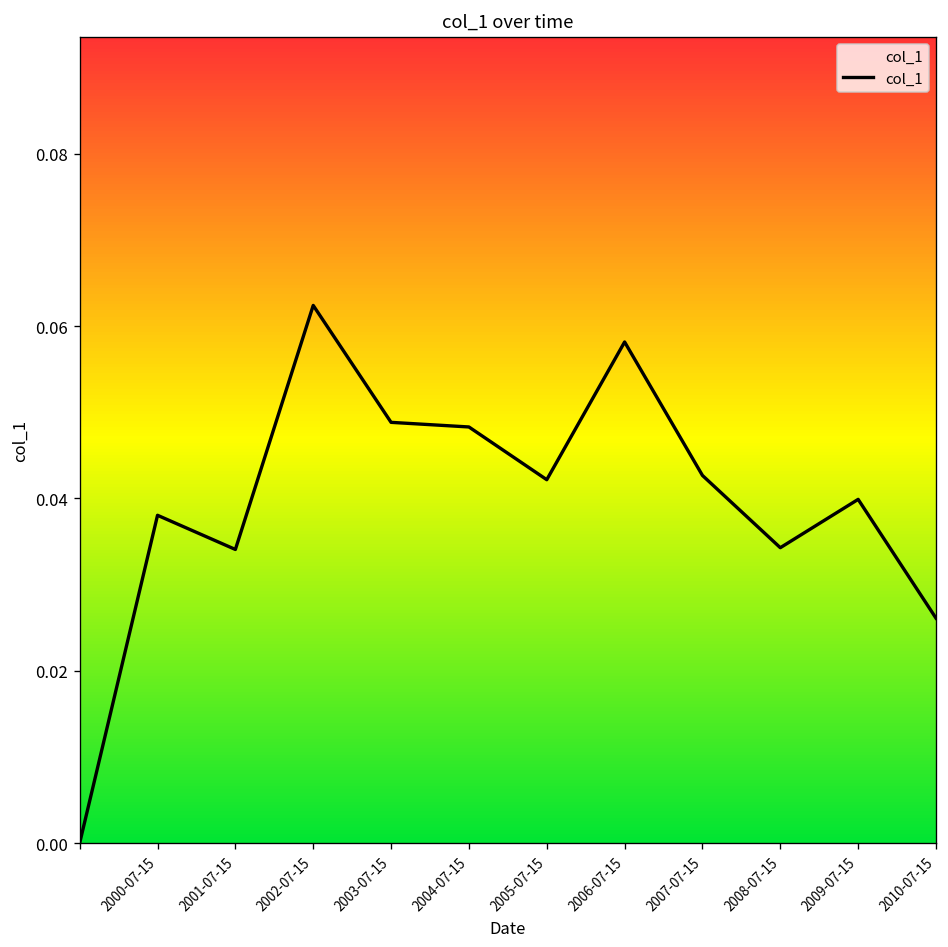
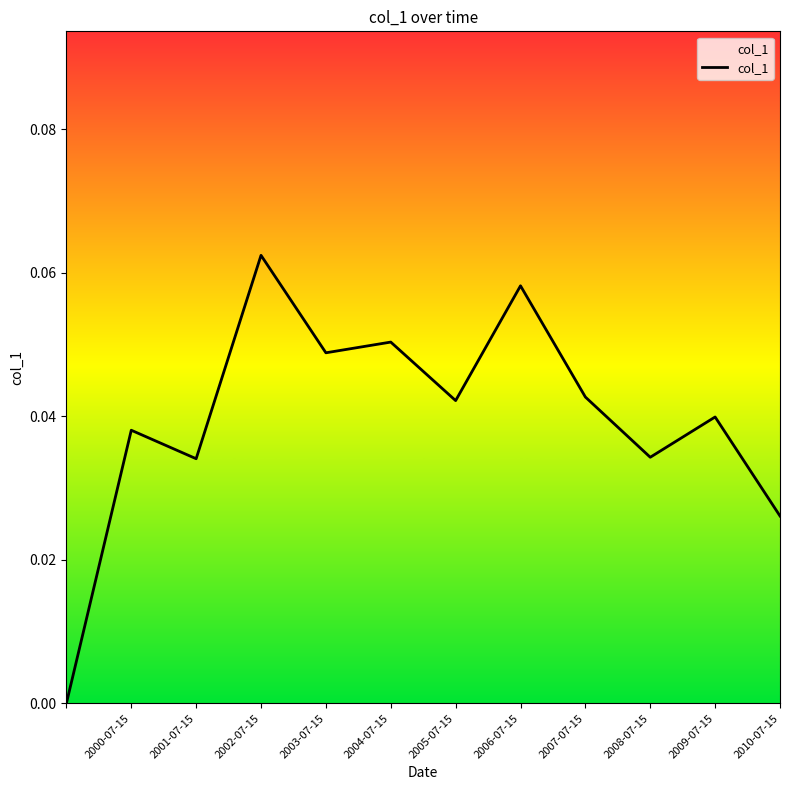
2004-07-15: 0.048 -> 0.050
